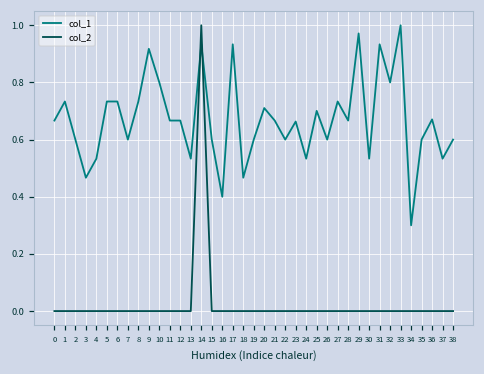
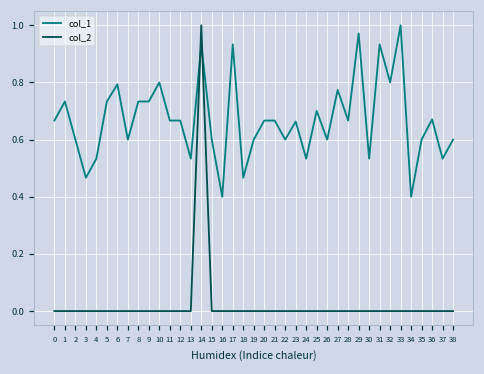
col_1, 6: 0.73 -> 0.79
col_1, 9: 0.92 -> 0.73
col_1, 20: 0.71 -> 0.67
col_1, 27: 0.73 -> 0.77
col_1, 34: 0.3 -> 0.4
